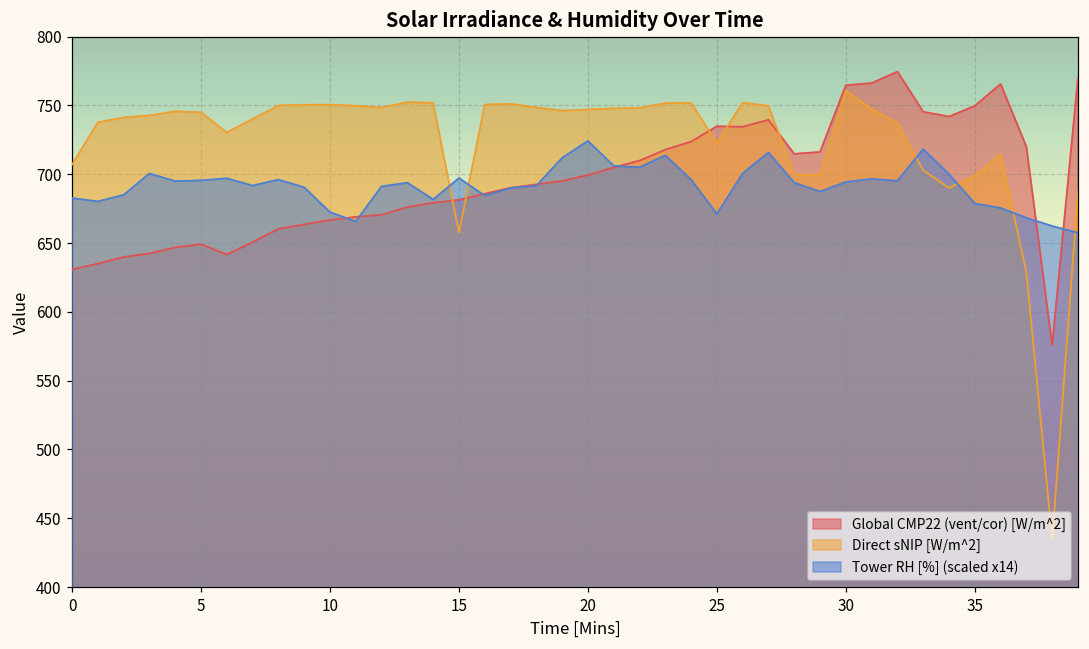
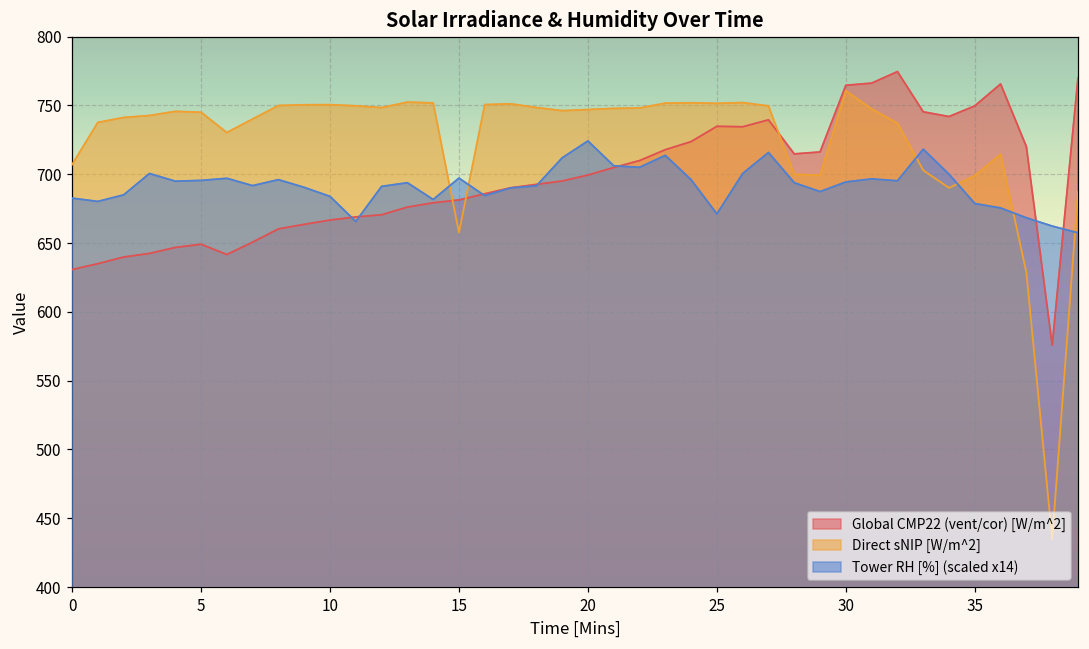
Tower RH [%] (scaled x14), 10: 672 -> 684
Direct sNIP [W/m^2], 25: 723 -> 752
